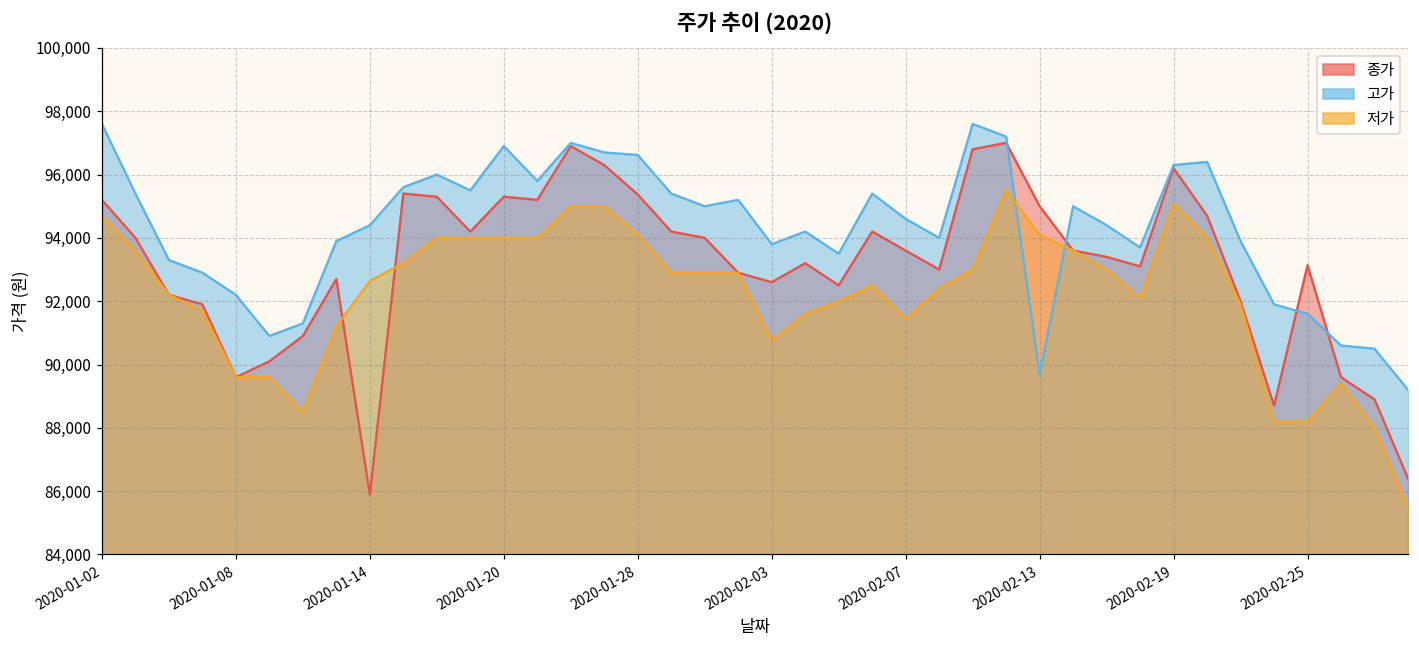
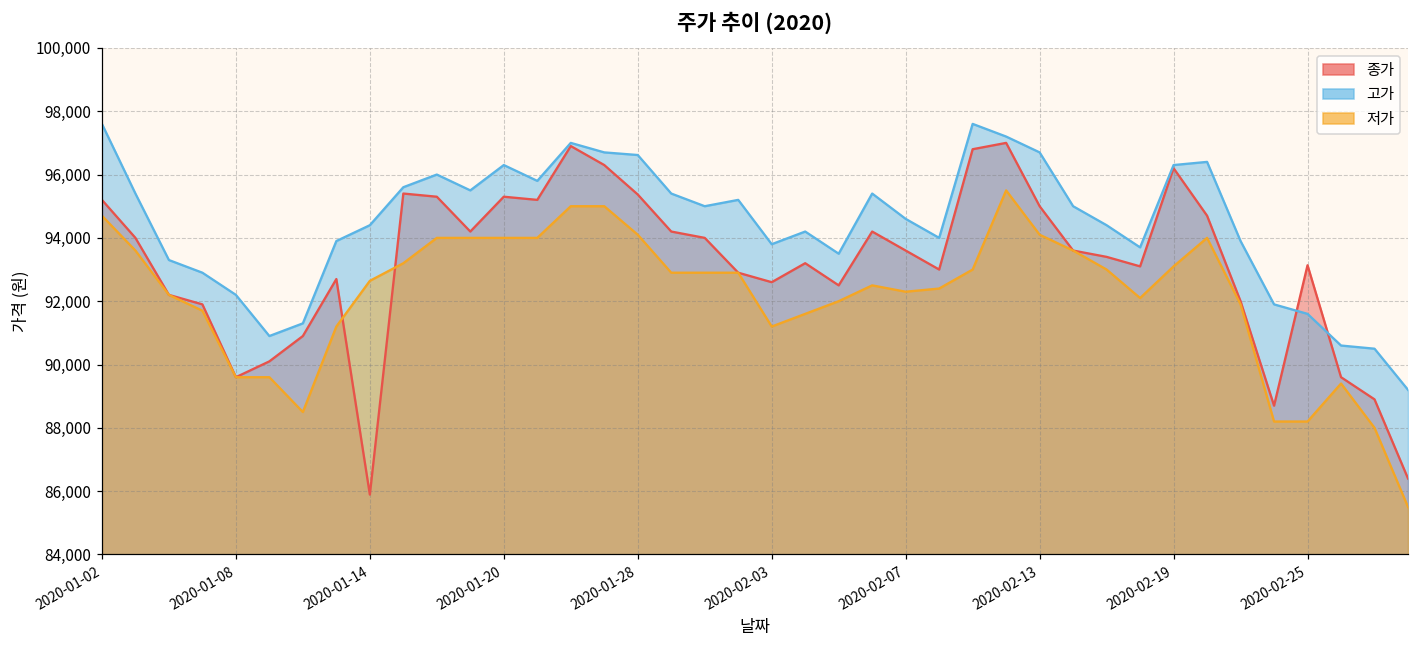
고가, 2020-01-20: 96,900 -> 96,300
저가, 2020-02-03: 90,800 -> 91,200
저가, 2020-02-07: 91,400 -> 92,300
고가, 2020-02-13: 89,700 -> 96,700
저가, 2020-02-19: 95,100 -> 93,100
